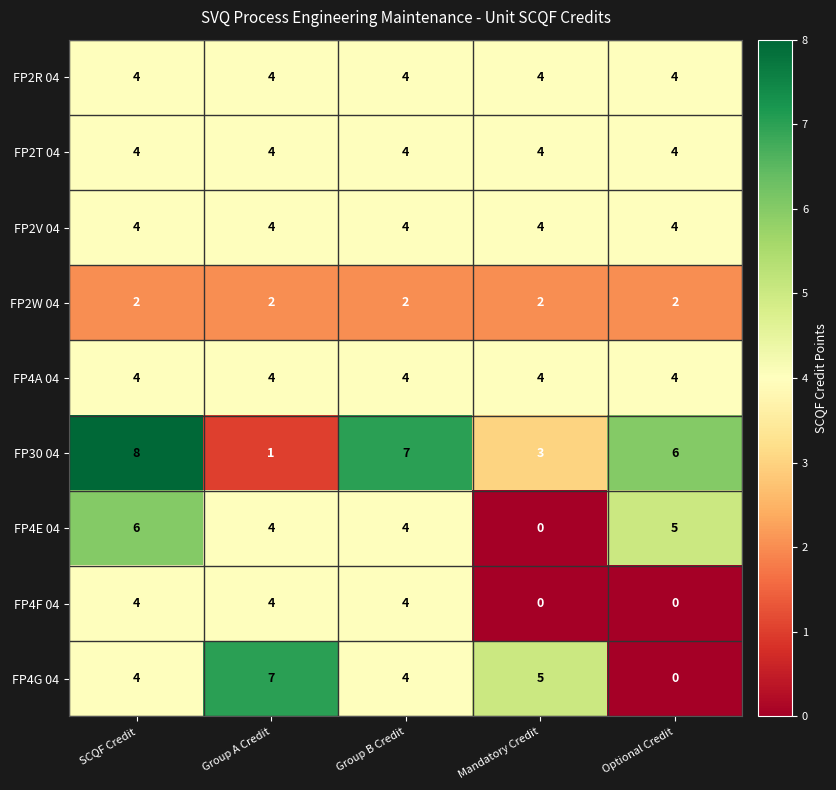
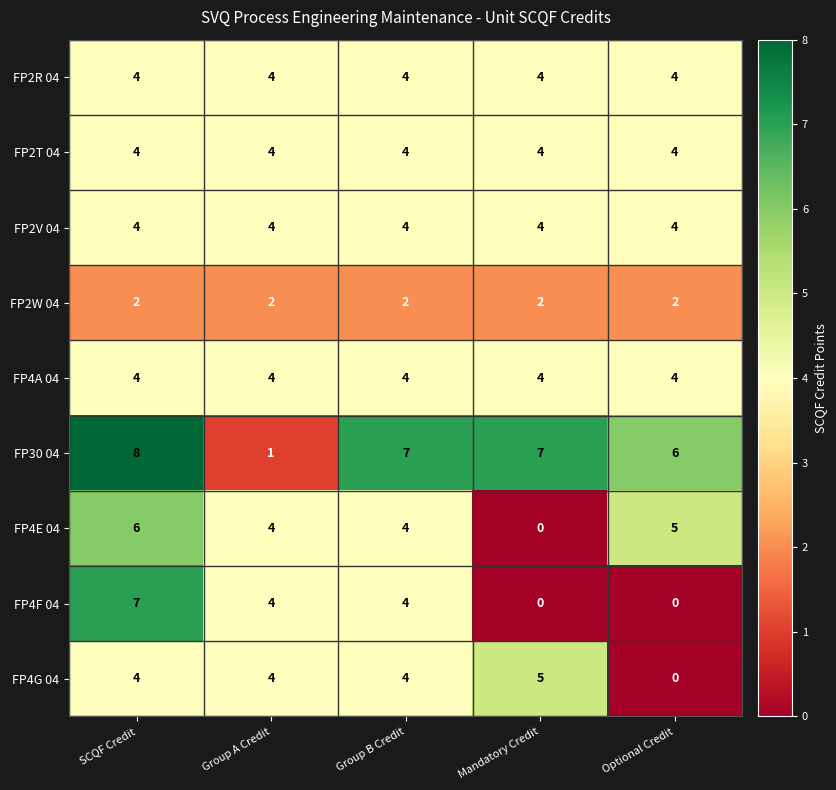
FP30 04, Mandatory Credit: 3 -> 7
FP4F 04, SCQF Credit: 4 -> 7
FP4G 04, Group A Credit: 7 -> 4
